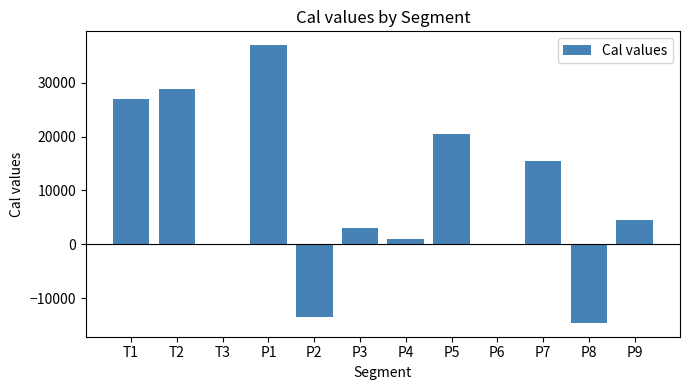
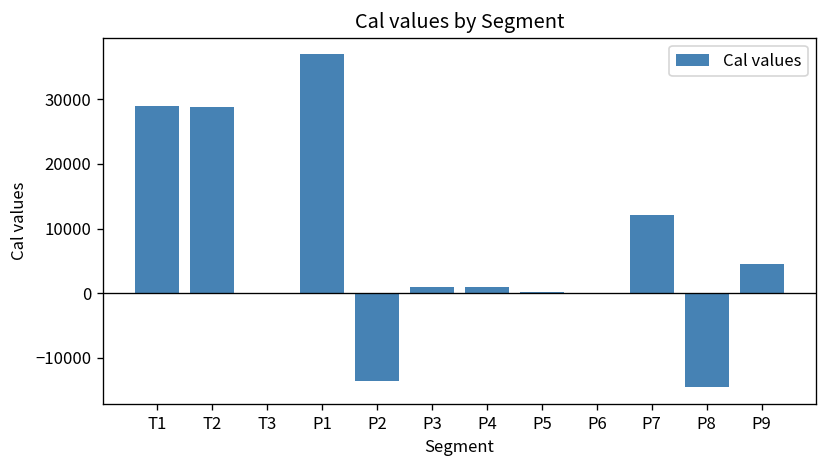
T1: 27000 -> 29000
P3: 3000 -> 1000
P5: 21000 -> 0
P7: 16000 -> 12000
